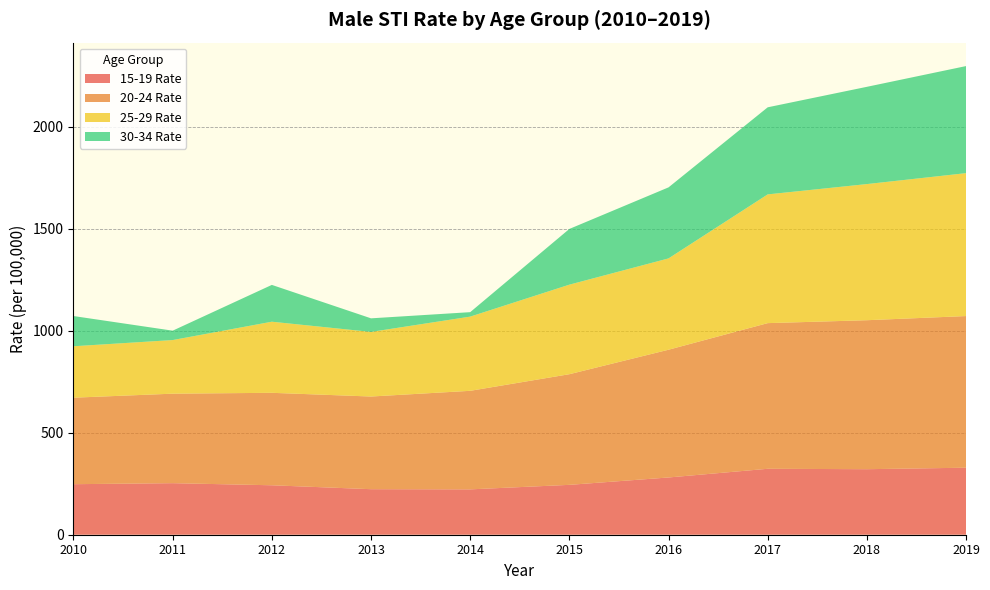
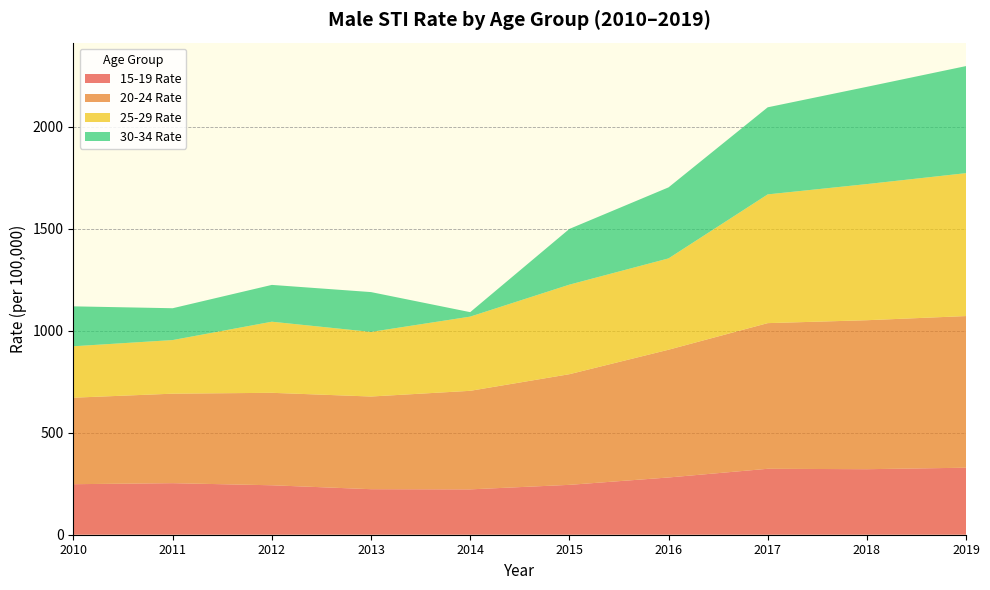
30-34 Rate, 2010: 150 -> 200
30-34 Rate, 2011: 50 -> 160
30-34 Rate, 2013: 70 -> 200
